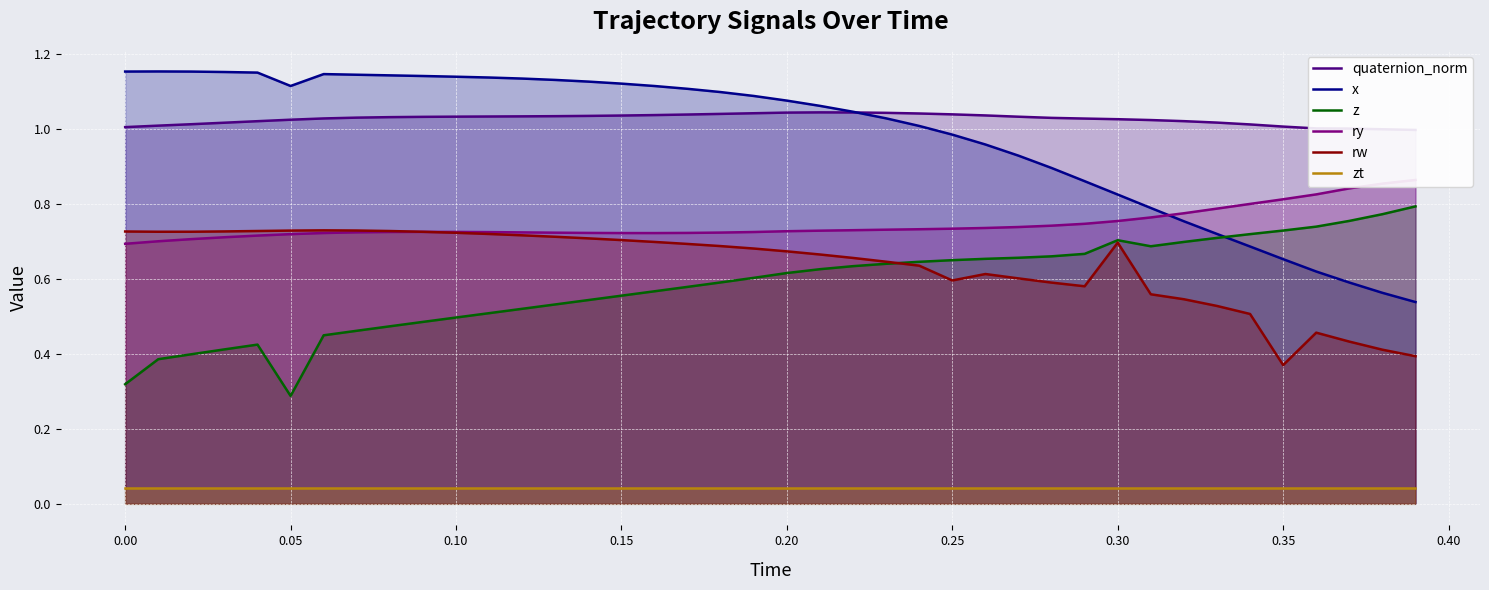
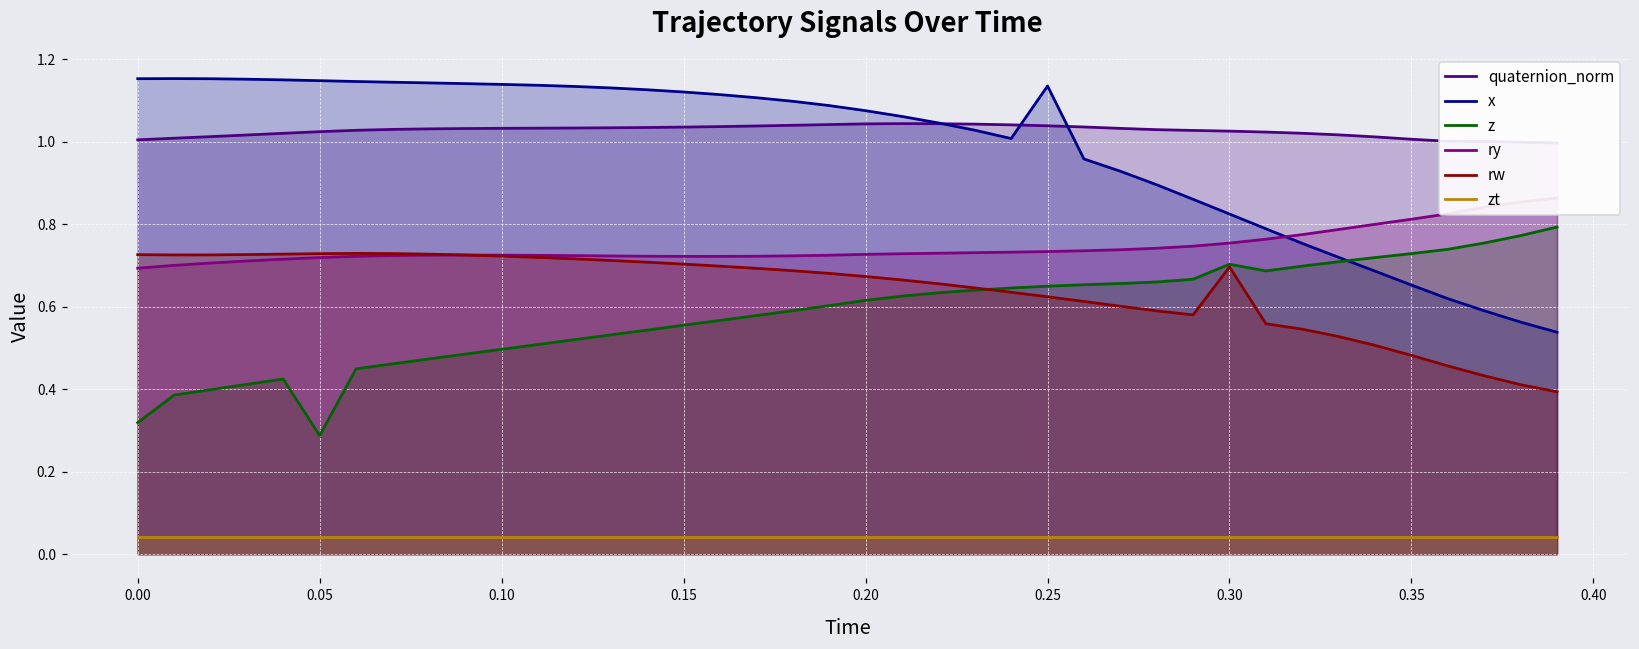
x, 0.05: 1.11 -> 1.15
x, 0.25: 0.98 -> 1.13
rw, 0.25: 0.60 -> 0.62
rw, 0.35: 0.37 -> 0.48
